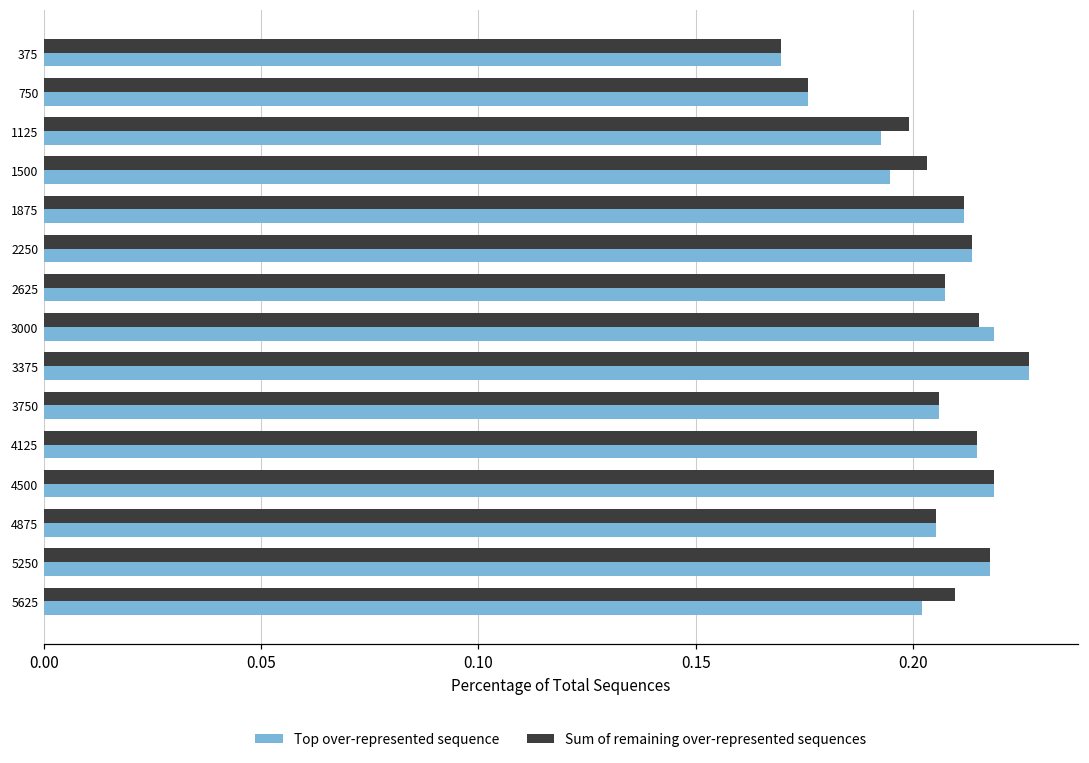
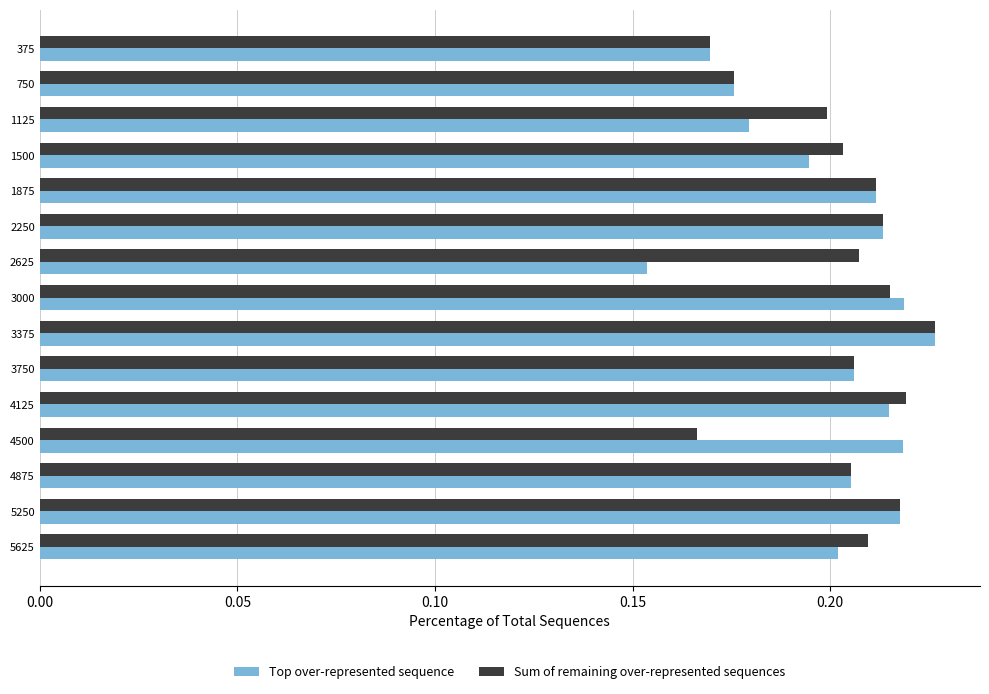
Top over-represented sequence, 1125: 0.192 -> 0.179
Top over-represented sequence, 2625: 0.207 -> 0.154
Sum of remaining over-represented sequences, 4125: 0.215 -> 0.219
Sum of remaining over-represented sequences, 4500: 0.219 -> 0.166
